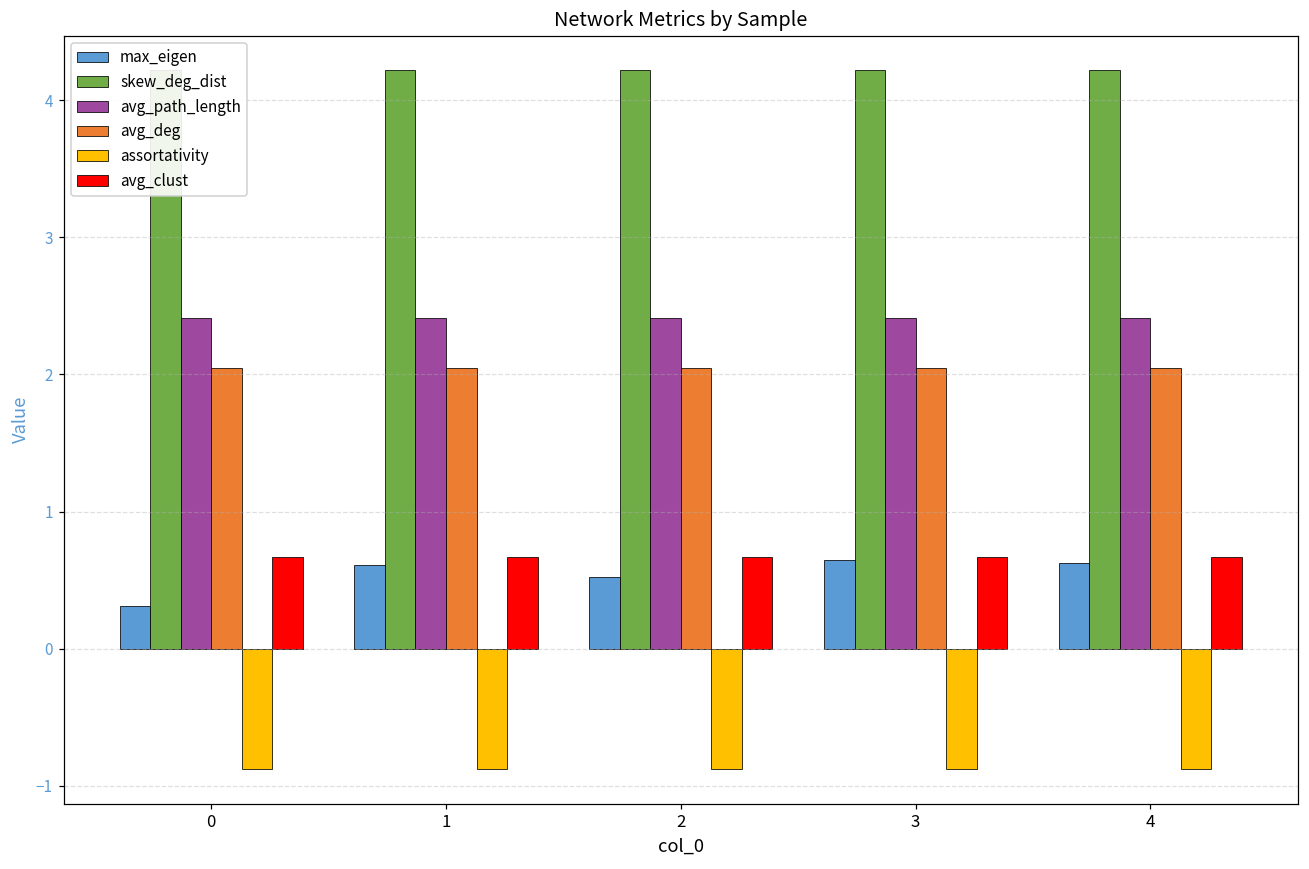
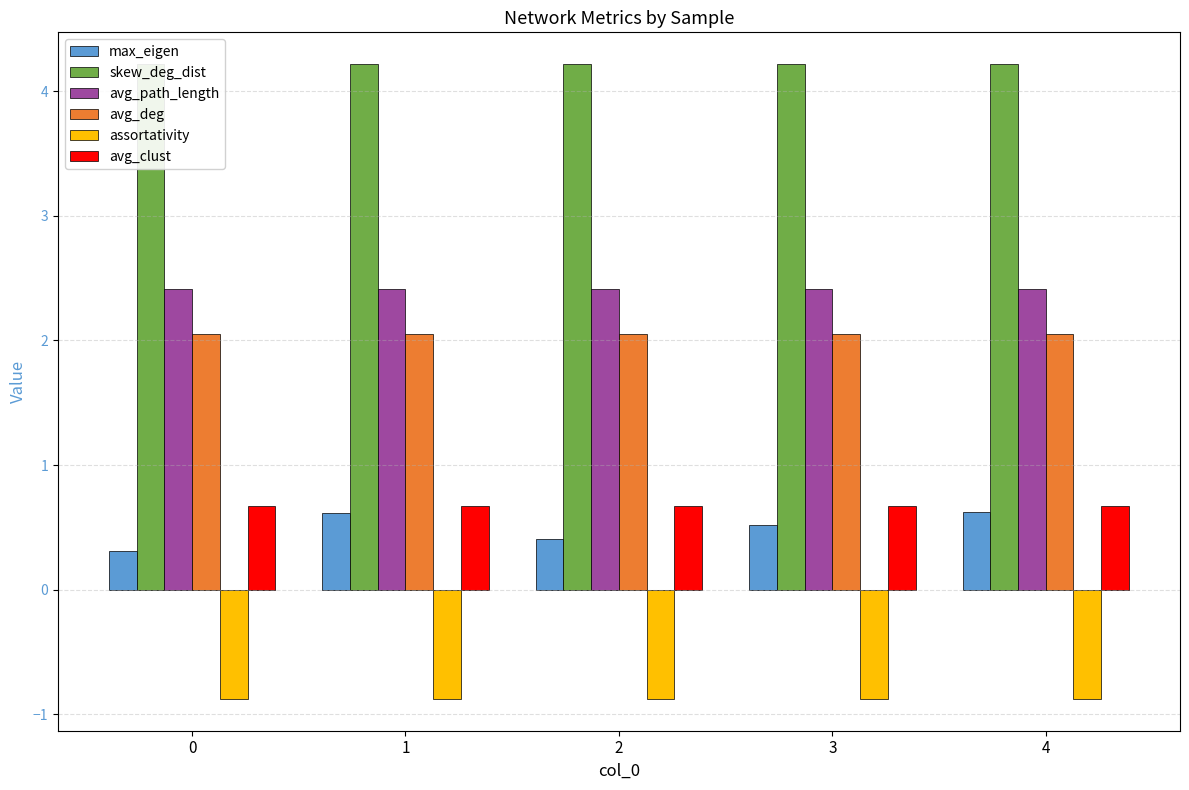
max_eigen, 2: 0.52 -> 0.40
max_eigen, 3: 0.65 -> 0.52
